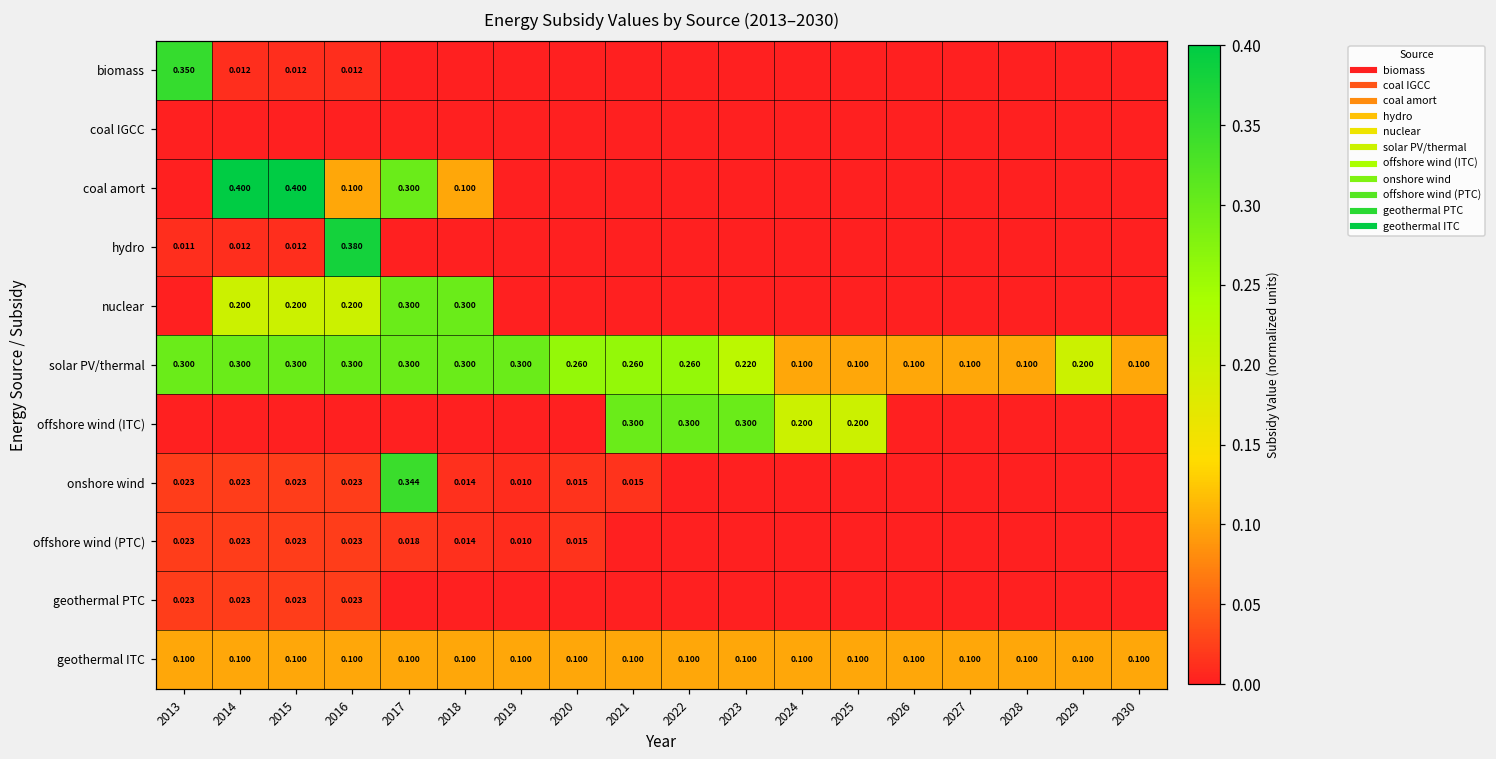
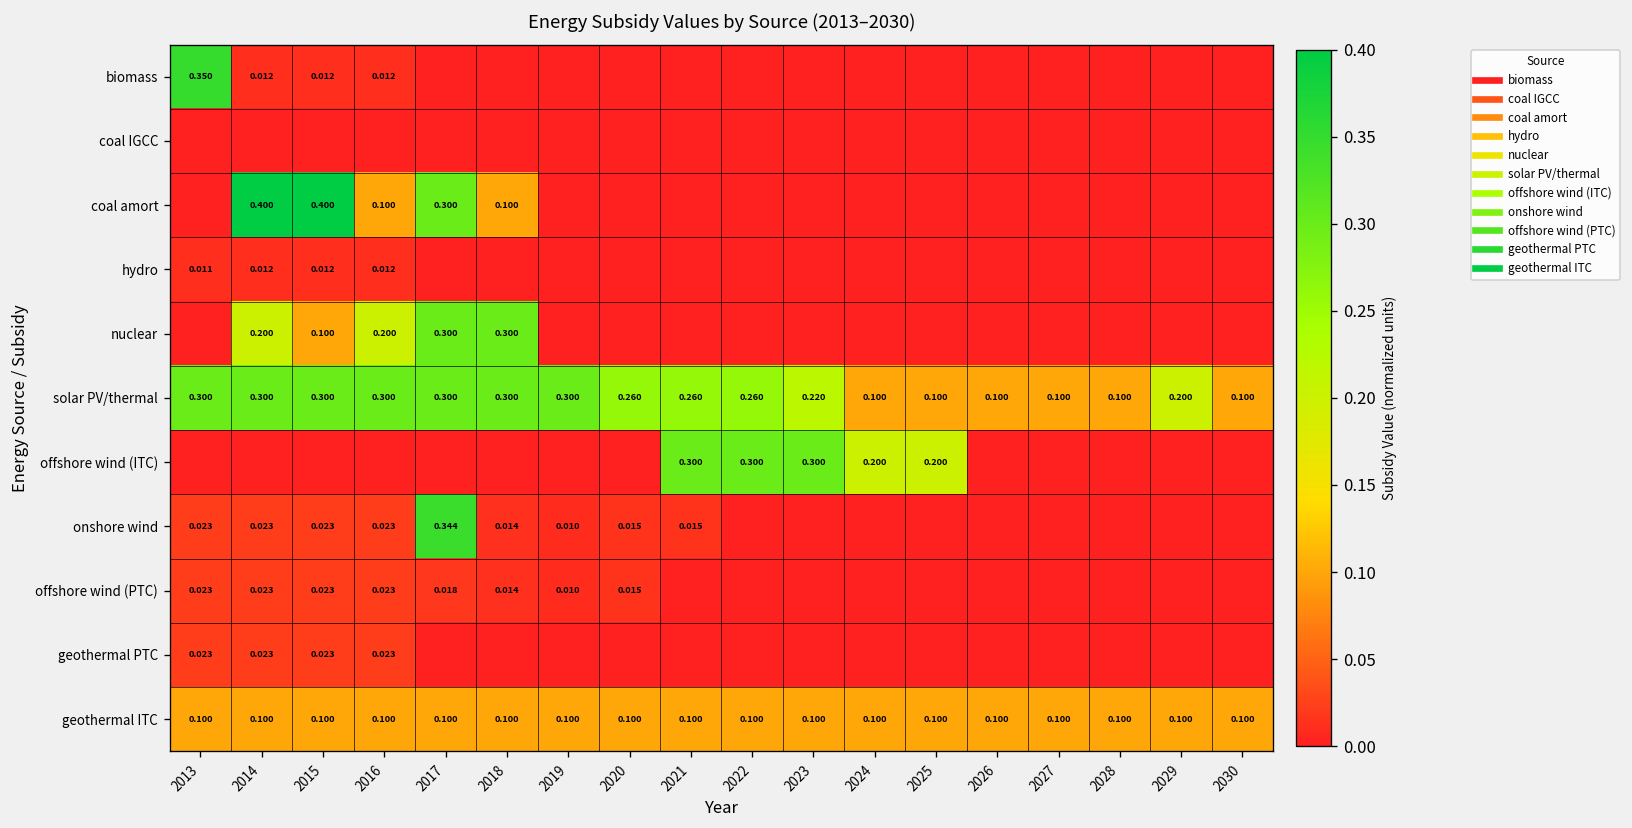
hydro, 2016: 0.380 -> 0.012
nuclear, 2015: 0.200 -> 0.100
